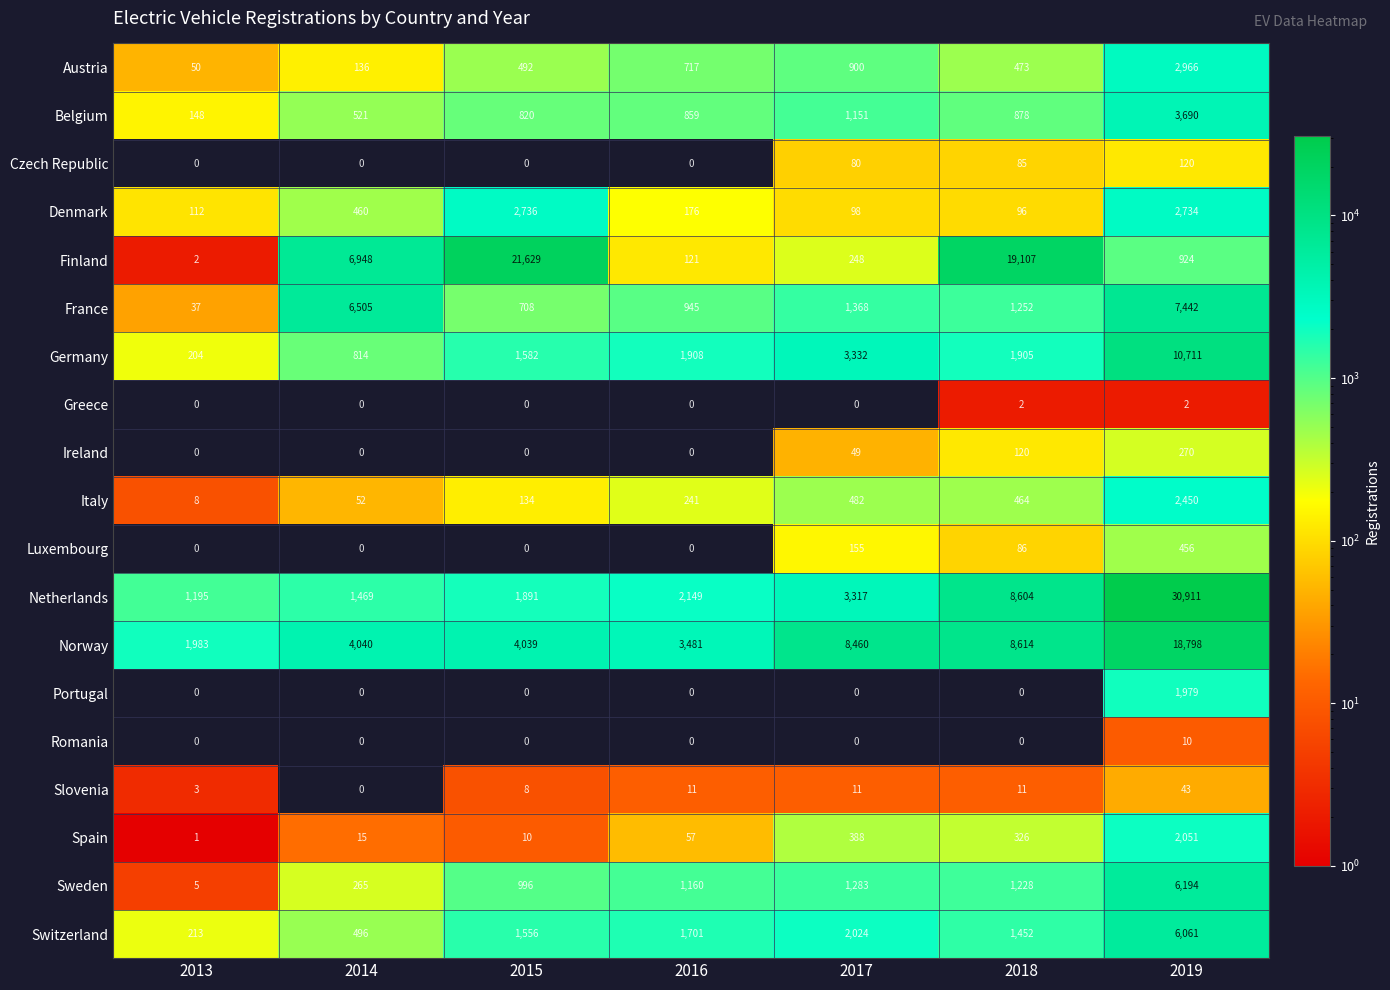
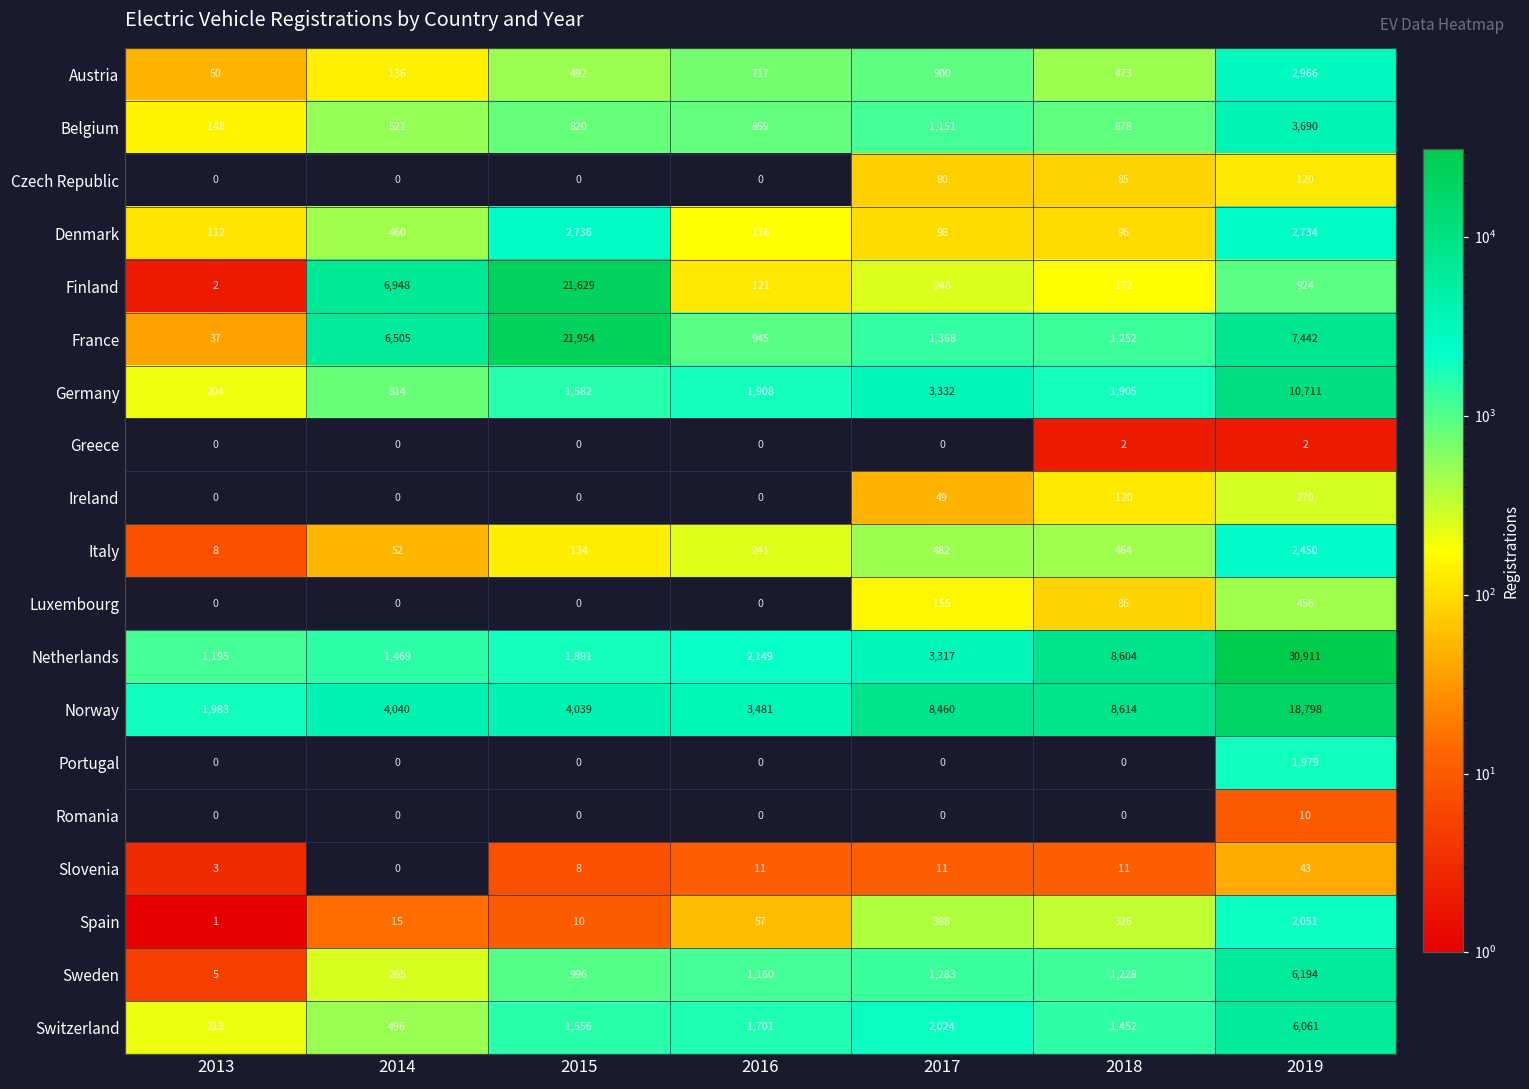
Finland, 2018: 19,107 -> 172
France, 2015: 708 -> 21,954
